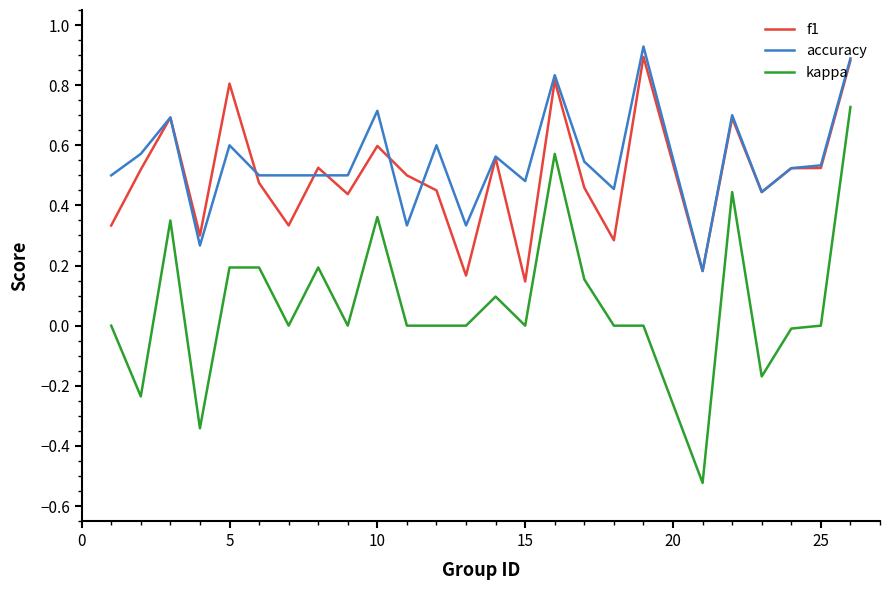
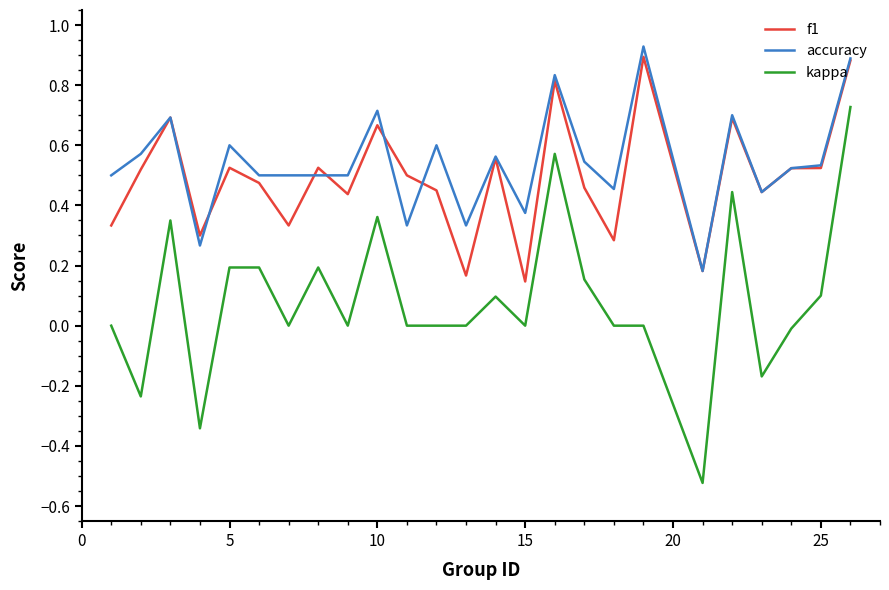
f1, 5: 0.81 -> 0.53
f1, 10: 0.60 -> 0.67
accuracy, 15: 0.48 -> 0.38
kappa, 25: 0.0 -> 0.1
